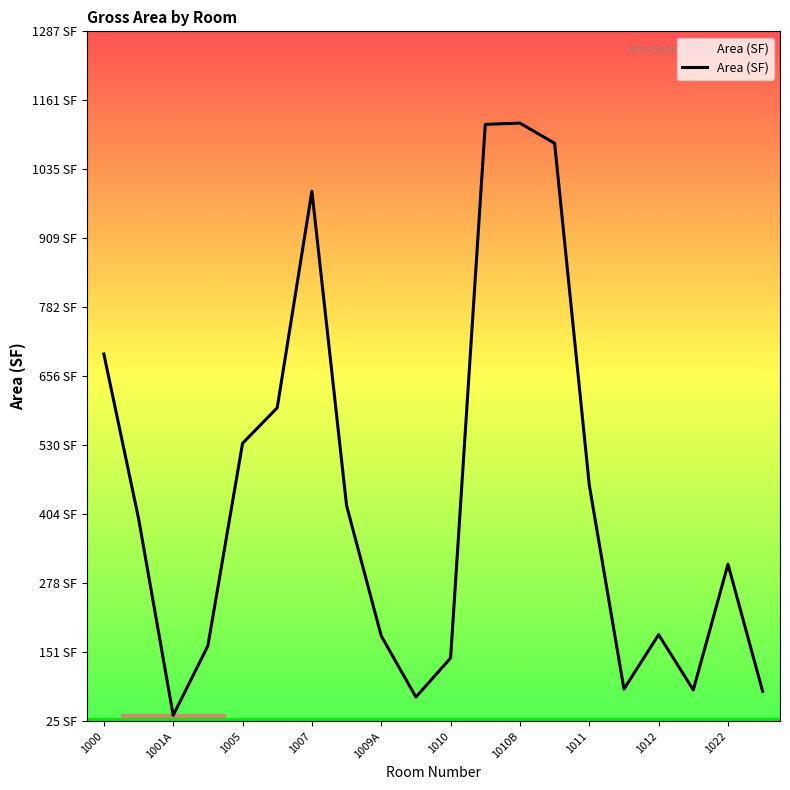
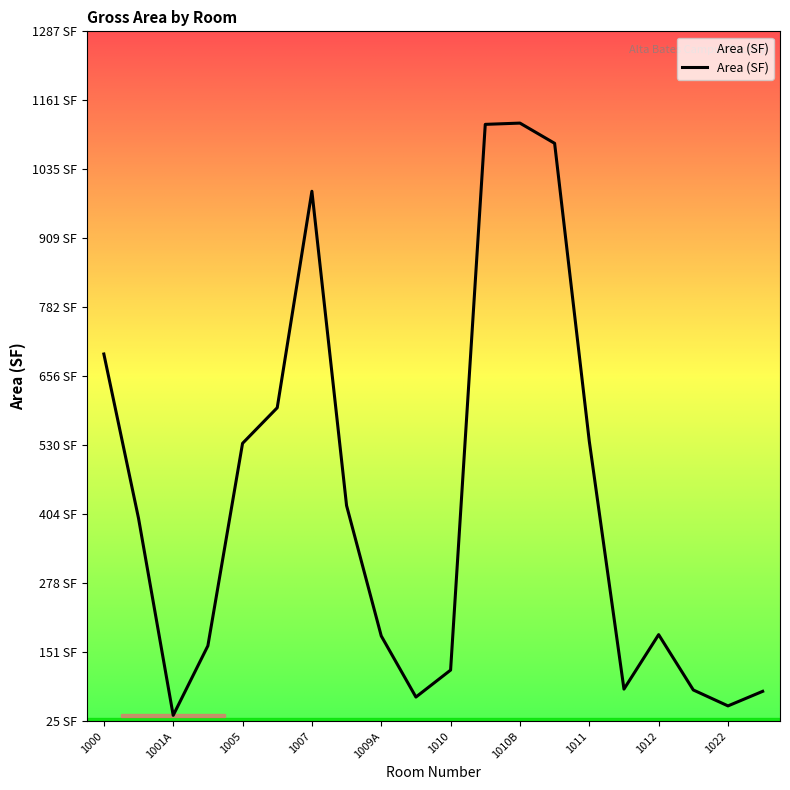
1010: 140 SF -> 120 SF
1011: 460 SF -> 540 SF
1022: 310 SF -> 50 SF
